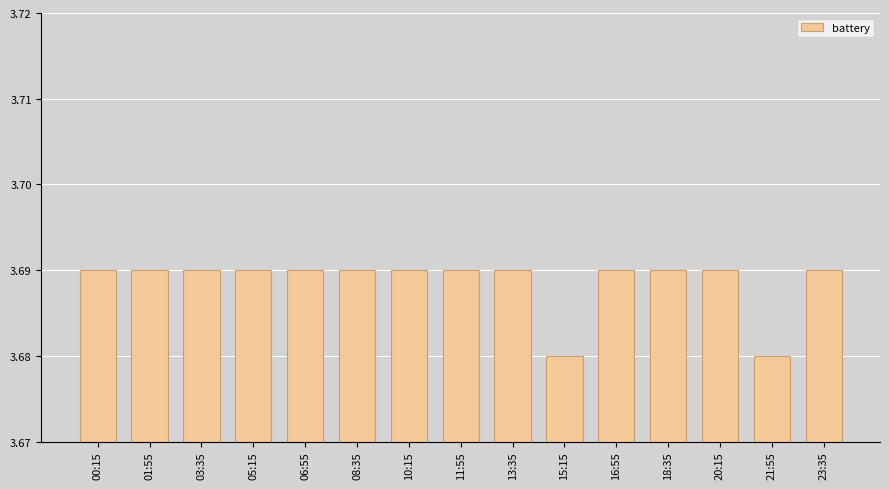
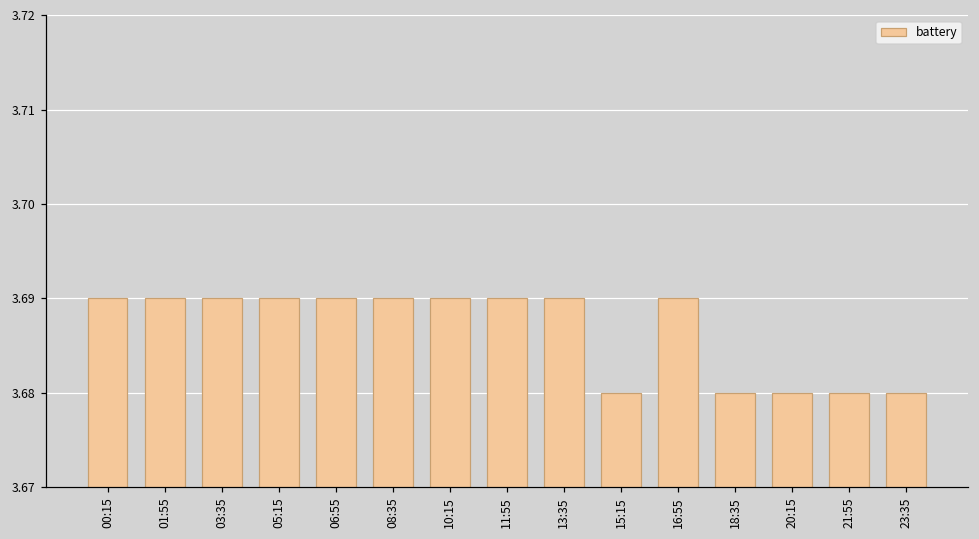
18:35: 3.69 -> 3.68
20:15: 3.69 -> 3.68
23:35: 3.69 -> 3.68
